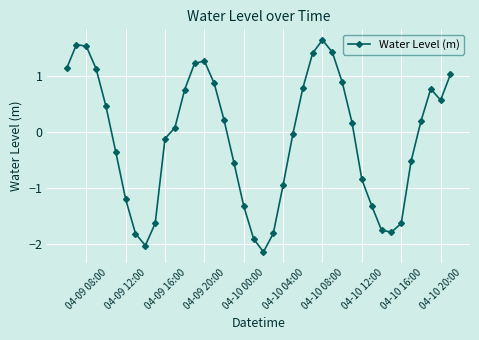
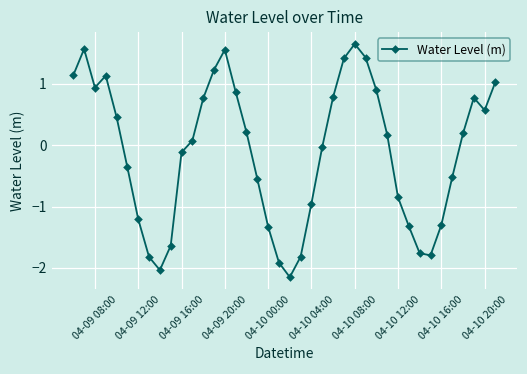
04-09 08:00: 1.5 -> 0.9
04-09 20:00: 1.3 -> 1.6
04-10 16:00: -1.6 -> -1.3
